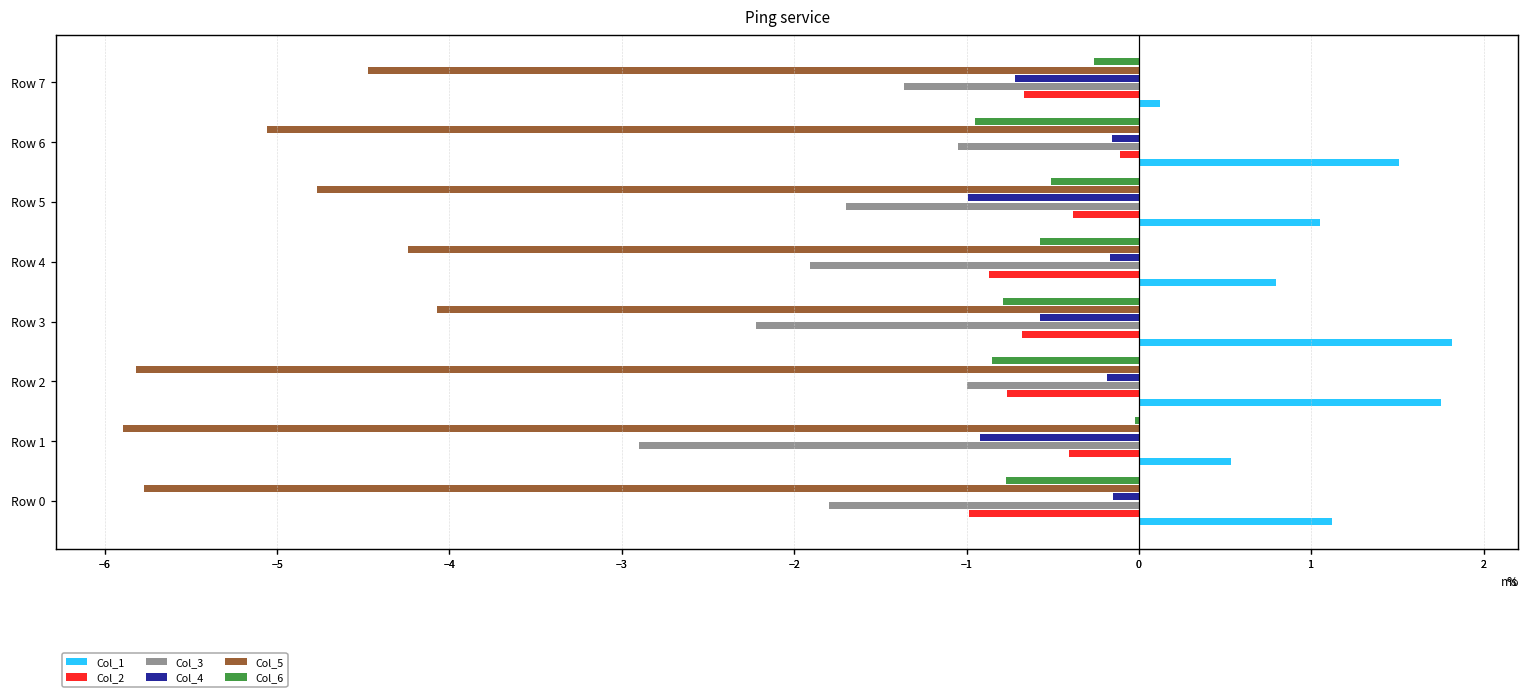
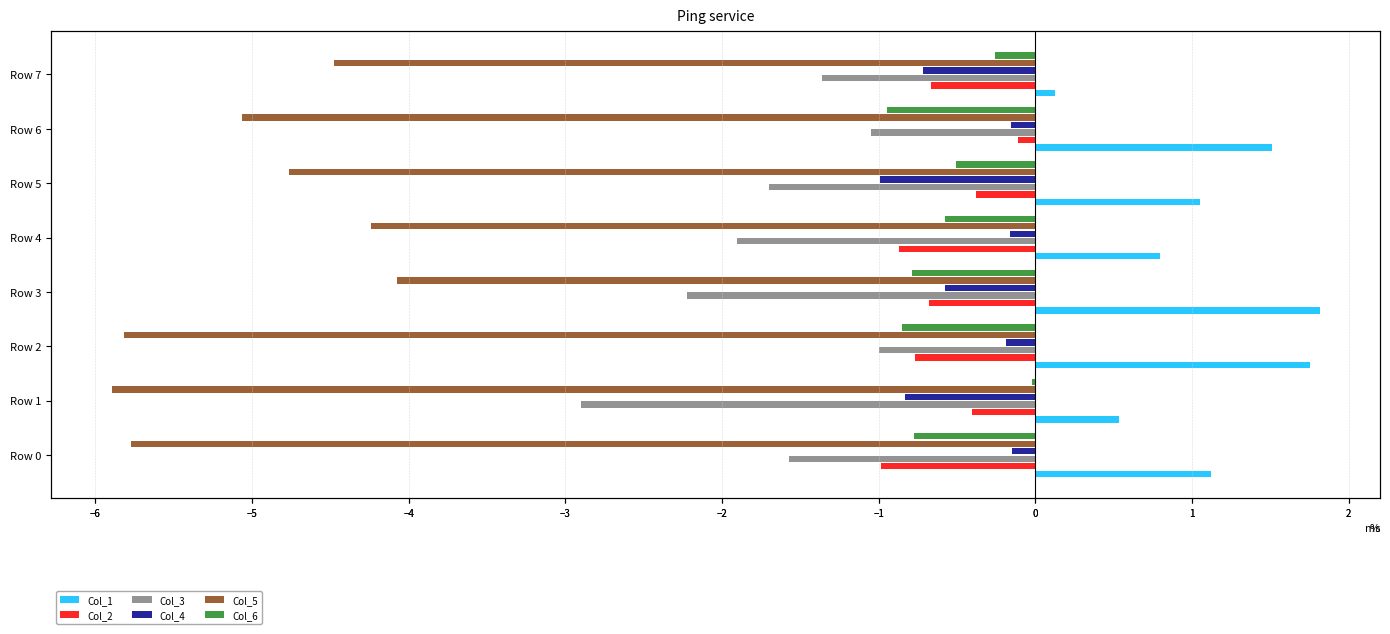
Col_4, Row 1: -0.92 -> -0.83
Col_3, Row 0: -1.80 -> -1.57
